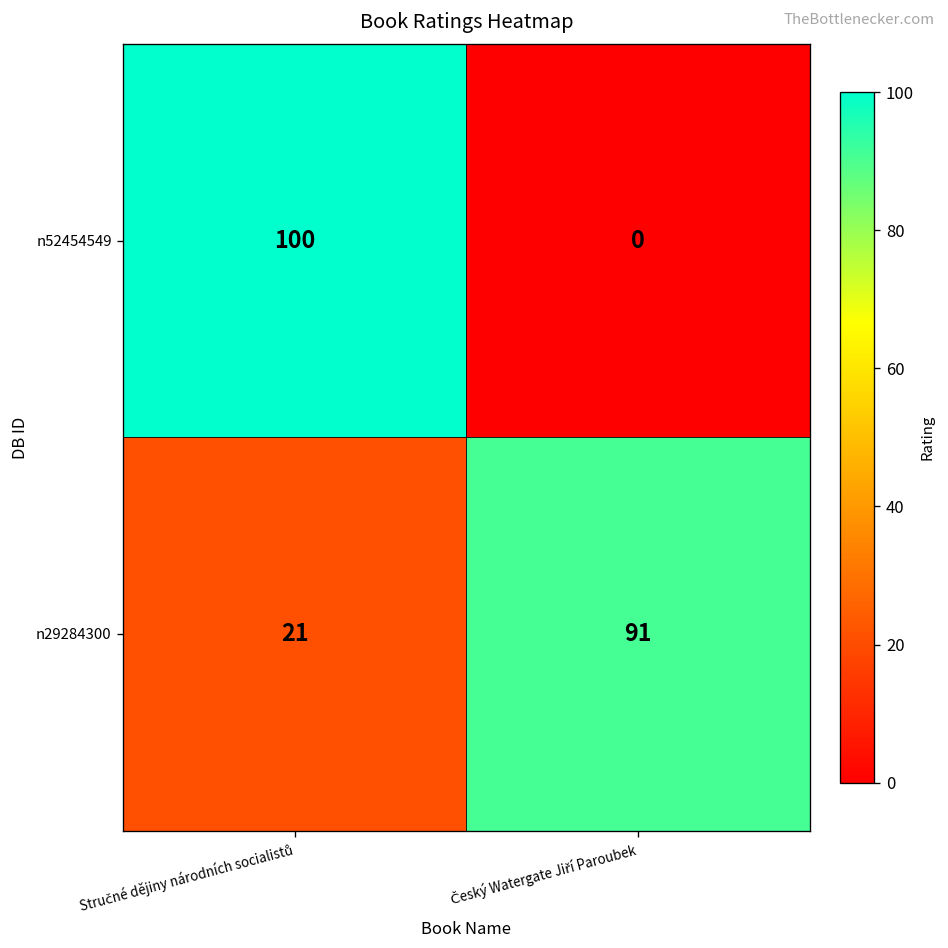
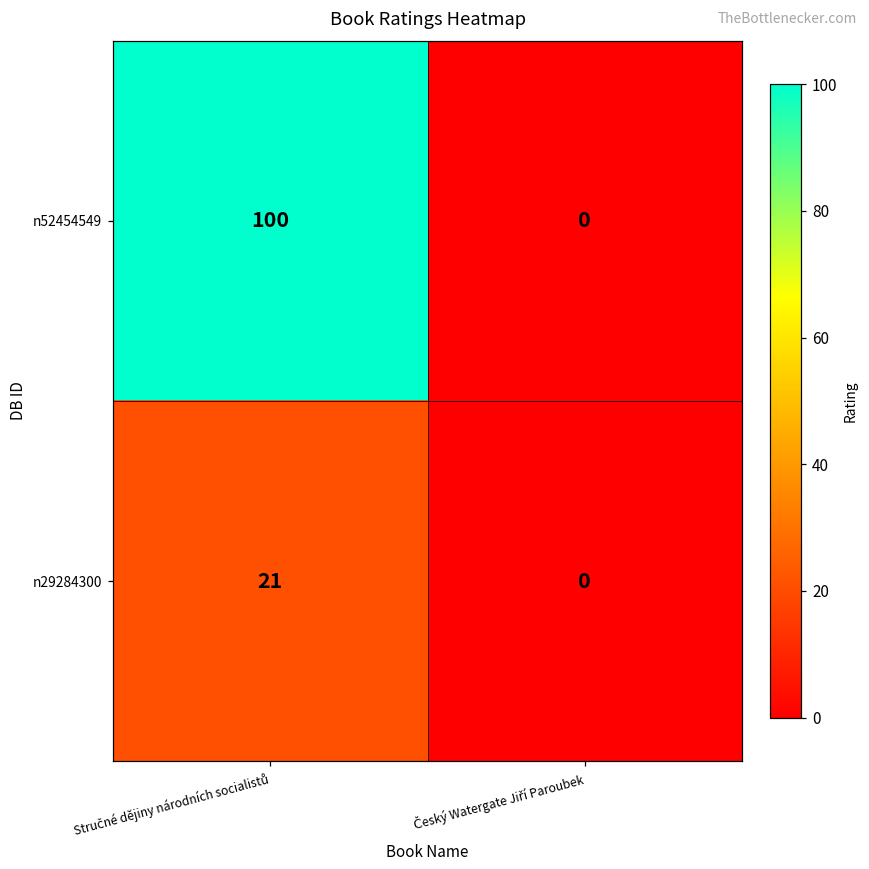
n29284300, Český Watergate Jiří Paroubek: 91 -> 0
